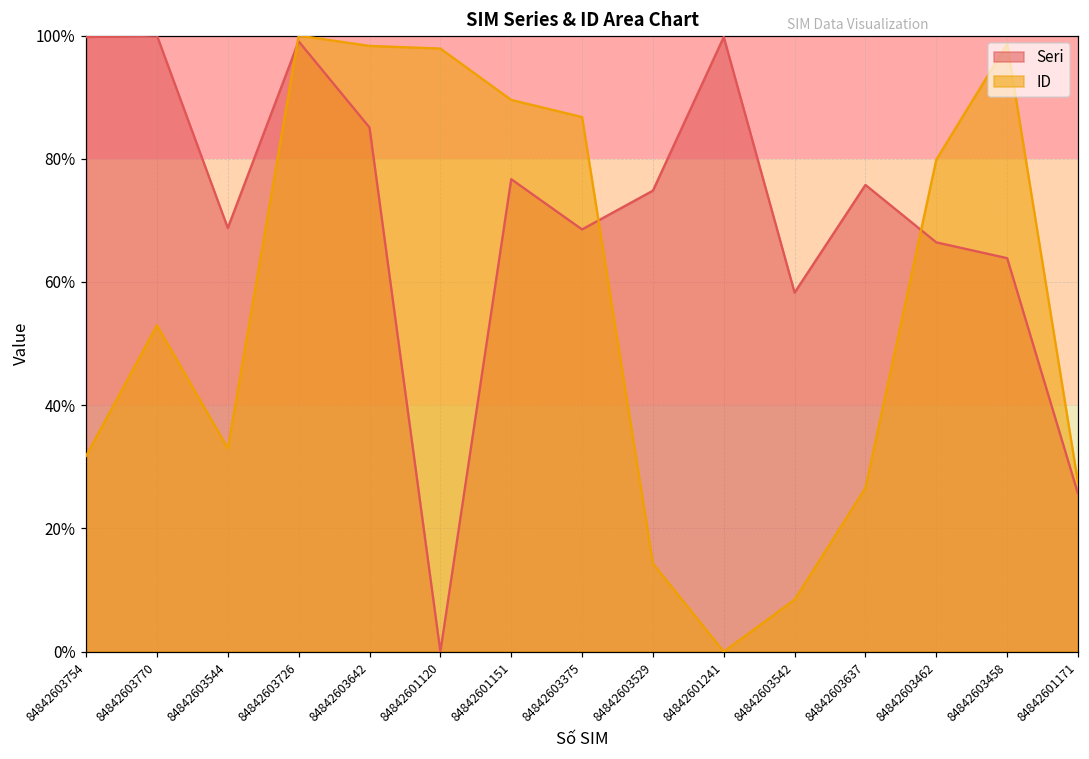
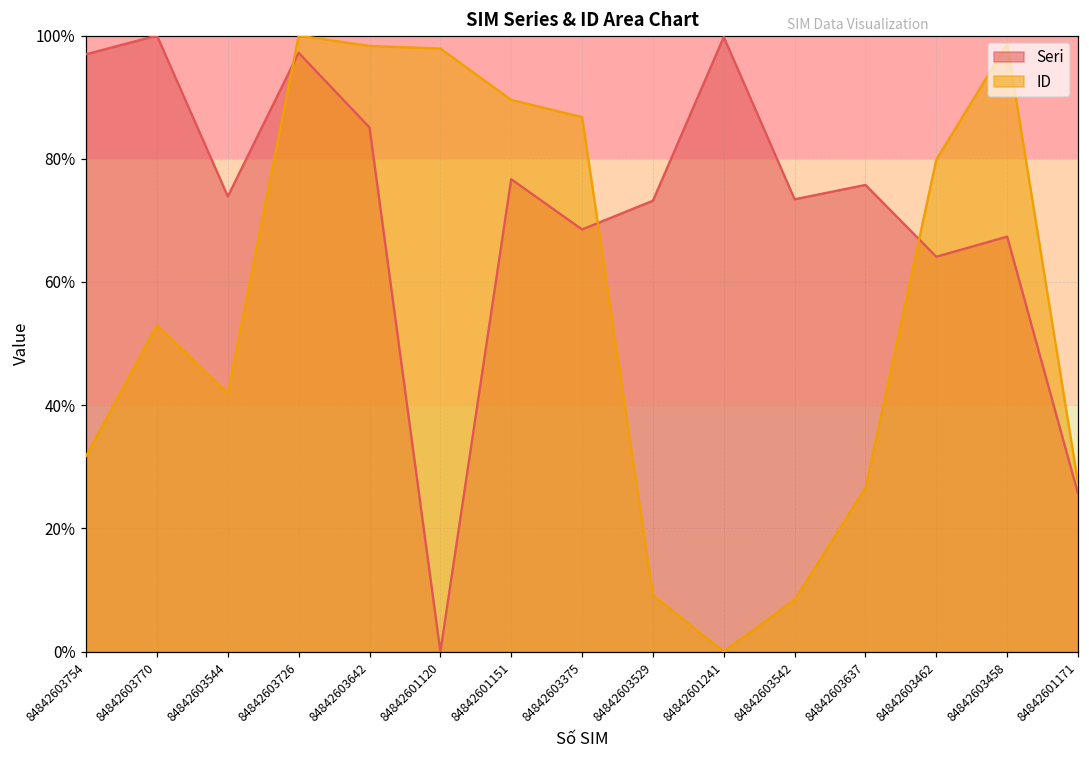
Seri, 84842603754: 100% -> 97%
Seri, 84842603544: 69% -> 74%
ID, 84842603544: 33% -> 42%
Seri, 84842603726: 99% -> 97%
Seri, 84842603529: 75% -> 73%
ID, 84842603529: 14% -> 9%
Seri, 84842603542: 58% -> 73%
Seri, 84842603462: 66% -> 64%
Seri, 84842603458: 64% -> 67%
